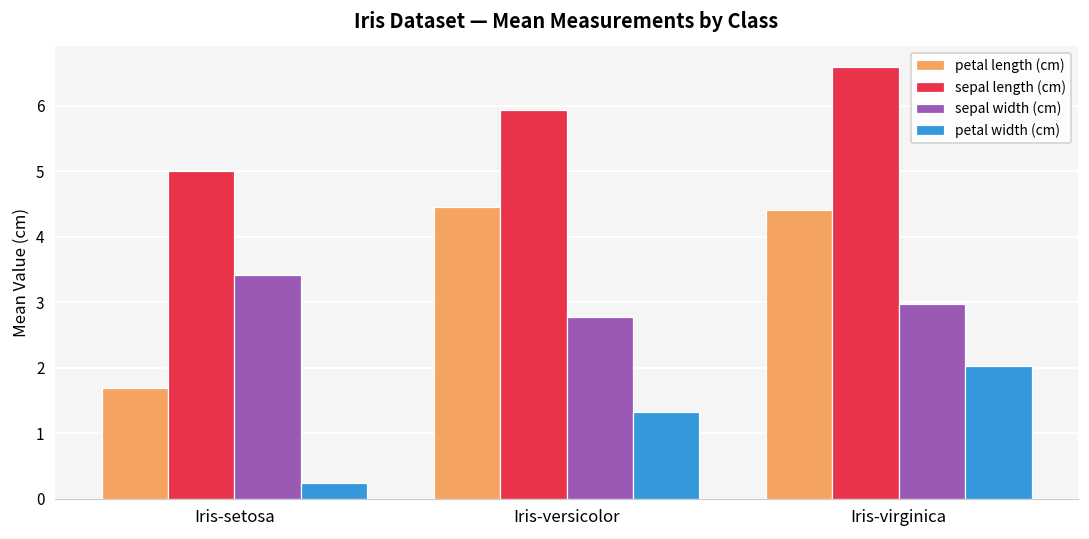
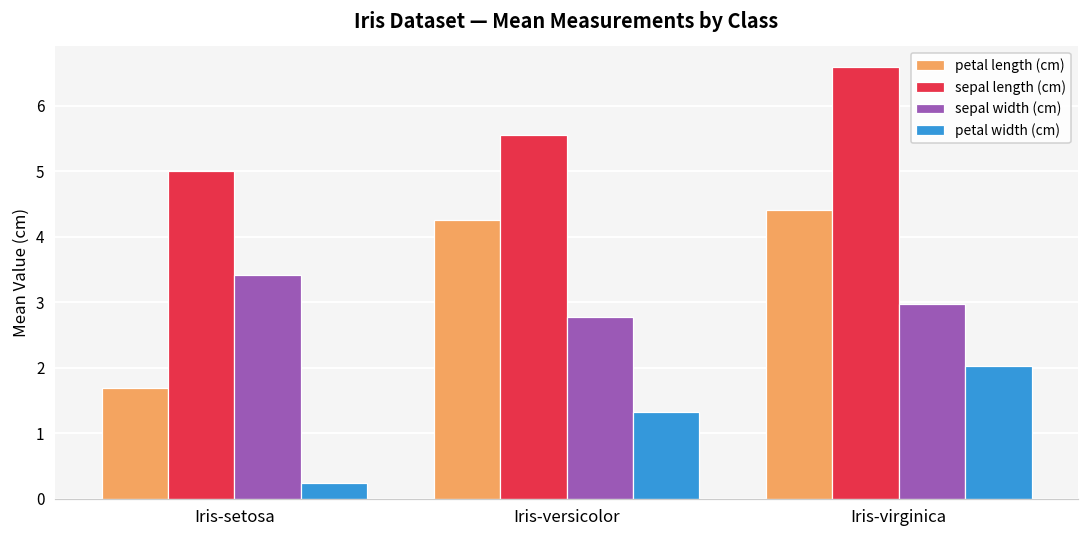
petal length (cm), Iris-versicolor: 4.5 -> 4.3
sepal length (cm), Iris-versicolor: 5.9 -> 5.5
